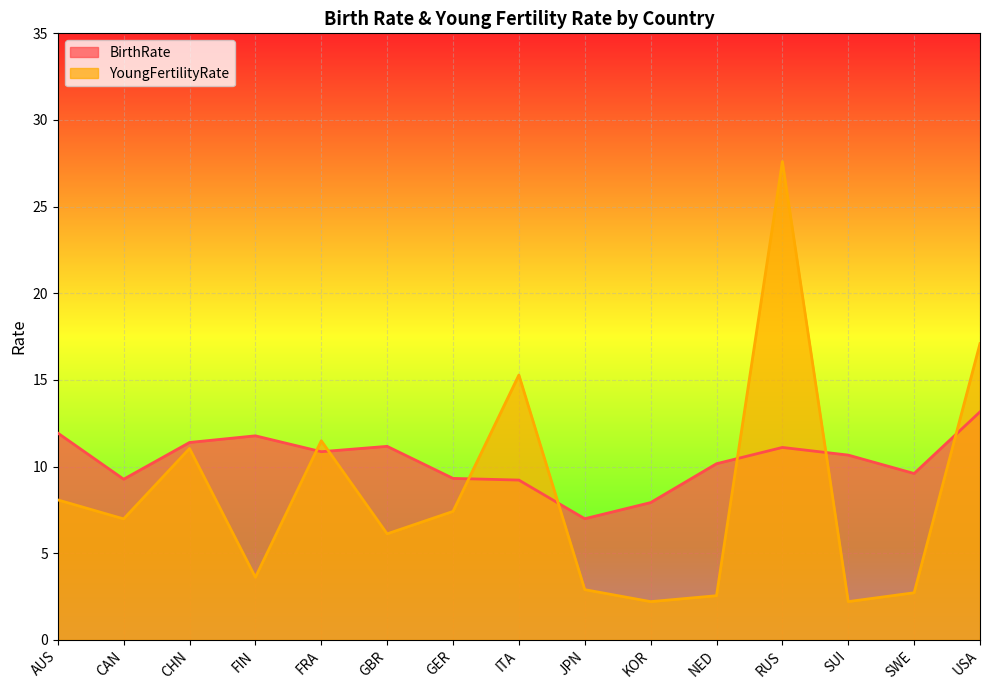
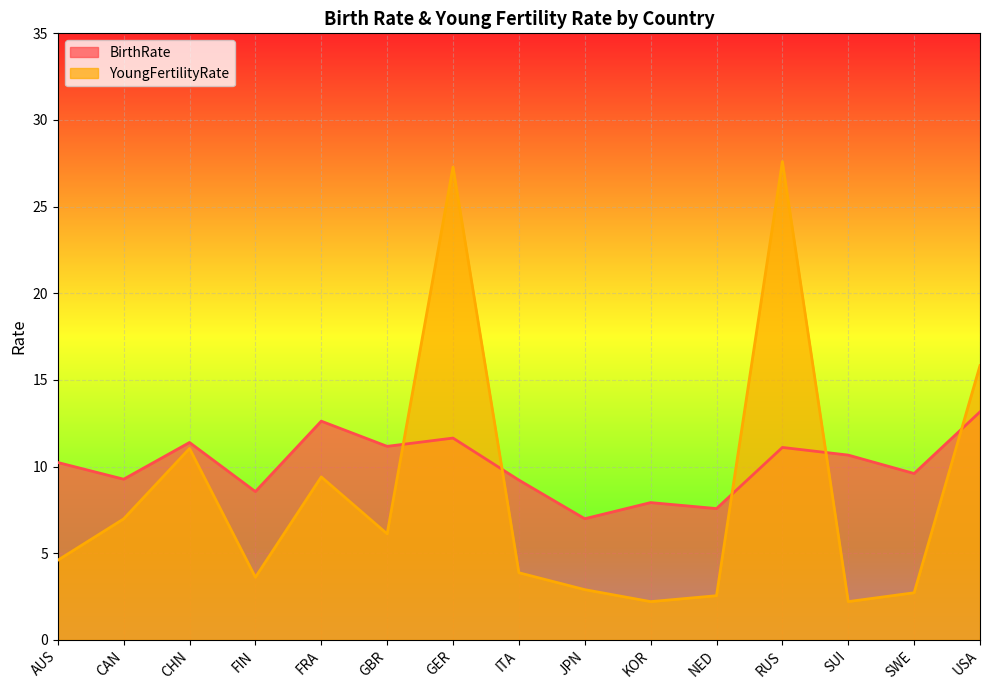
BirthRate, AUS: 11.9 -> 10.2
YoungFertilityRate, AUS: 8.1 -> 4.6
BirthRate, FIN: 11.8 -> 8.6
BirthRate, FRA: 10.9 -> 12.6
YoungFertilityRate, FRA: 11.5 -> 9.4
BirthRate, GER: 9.3 -> 11.6
YoungFertilityRate, GER: 7.4 -> 27.3
YoungFertilityRate, ITA: 15.3 -> 3.9
BirthRate, NED: 10.2 -> 7.6
YoungFertilityRate, USA: 17.1 -> 15.8
